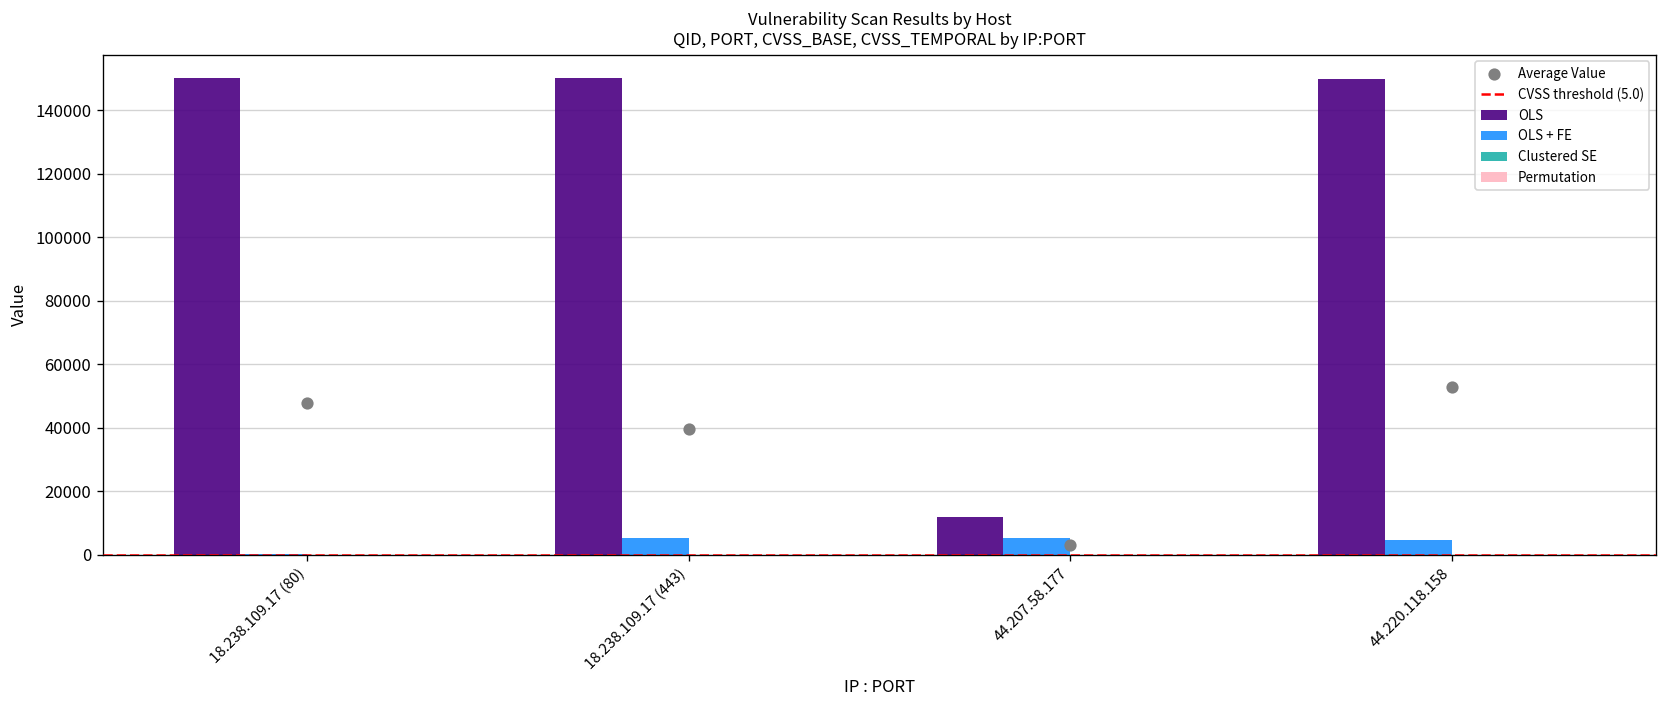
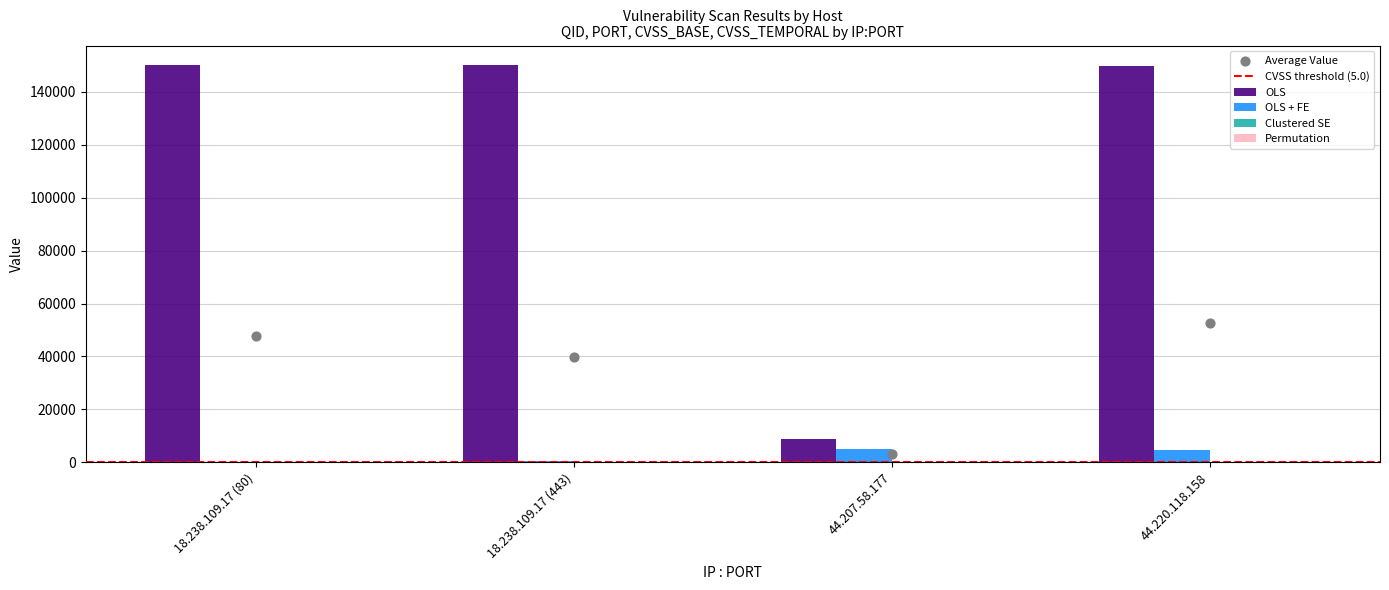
OLS + FE, 18.238.109.17 (443): 5000 -> 0
OLS, 44.207.58.177: 12000 -> 9000
